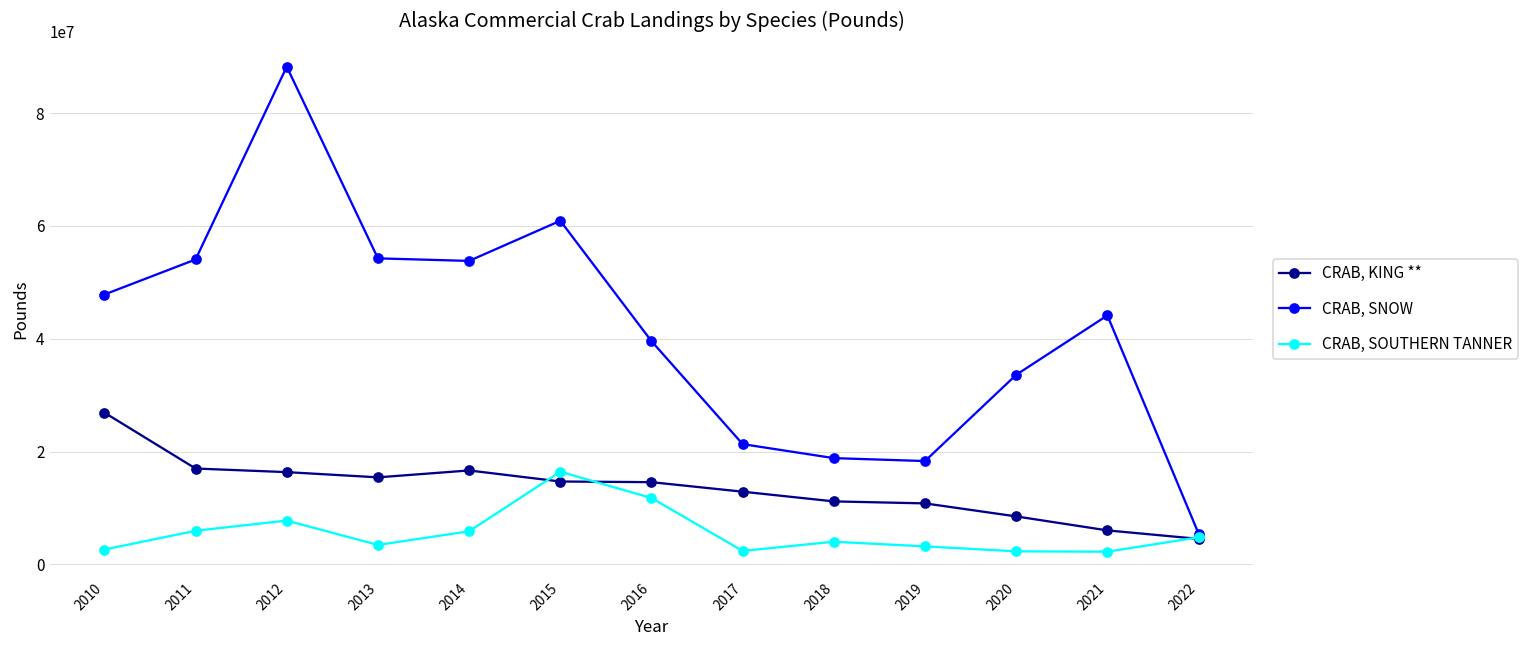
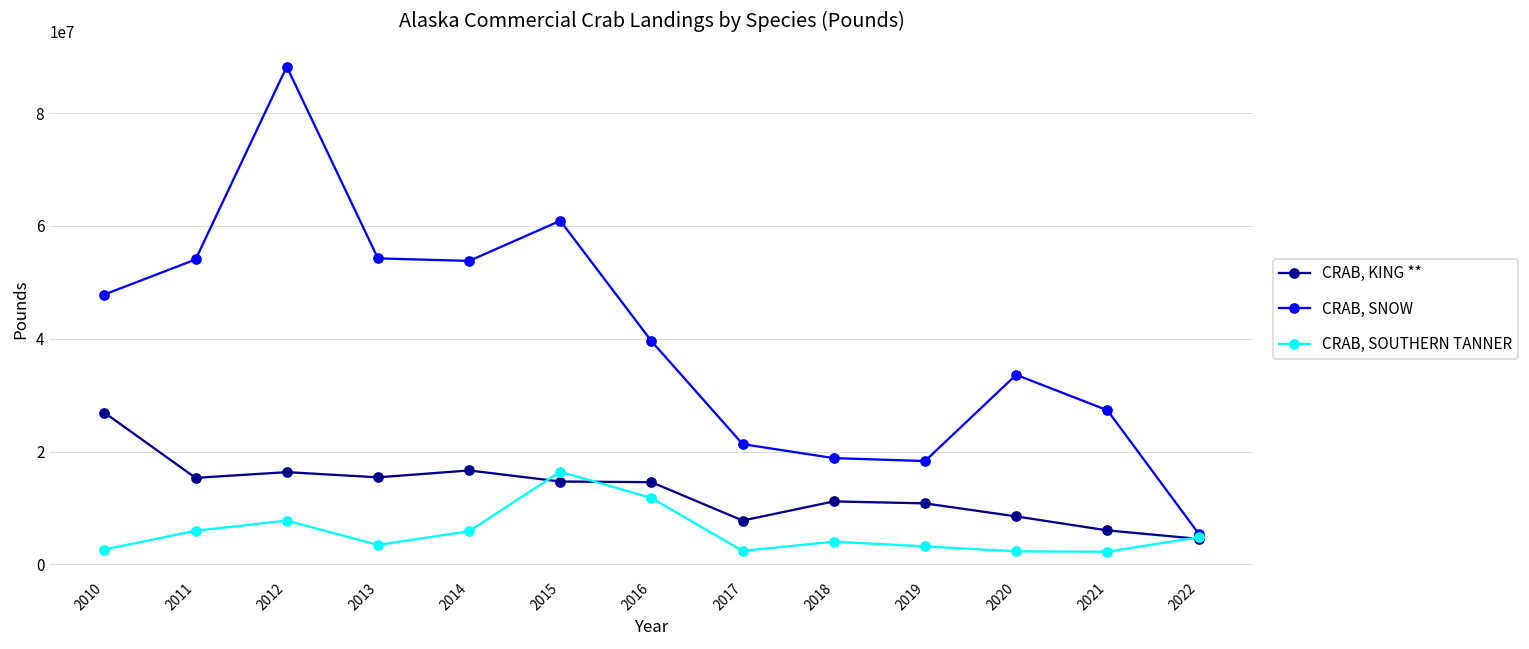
CRAB, KING **, 2011: 17000000 -> 15000000
CRAB, KING **, 2017: 13000000 -> 8000000
CRAB, SNOW, 2021: 44000000 -> 27000000
